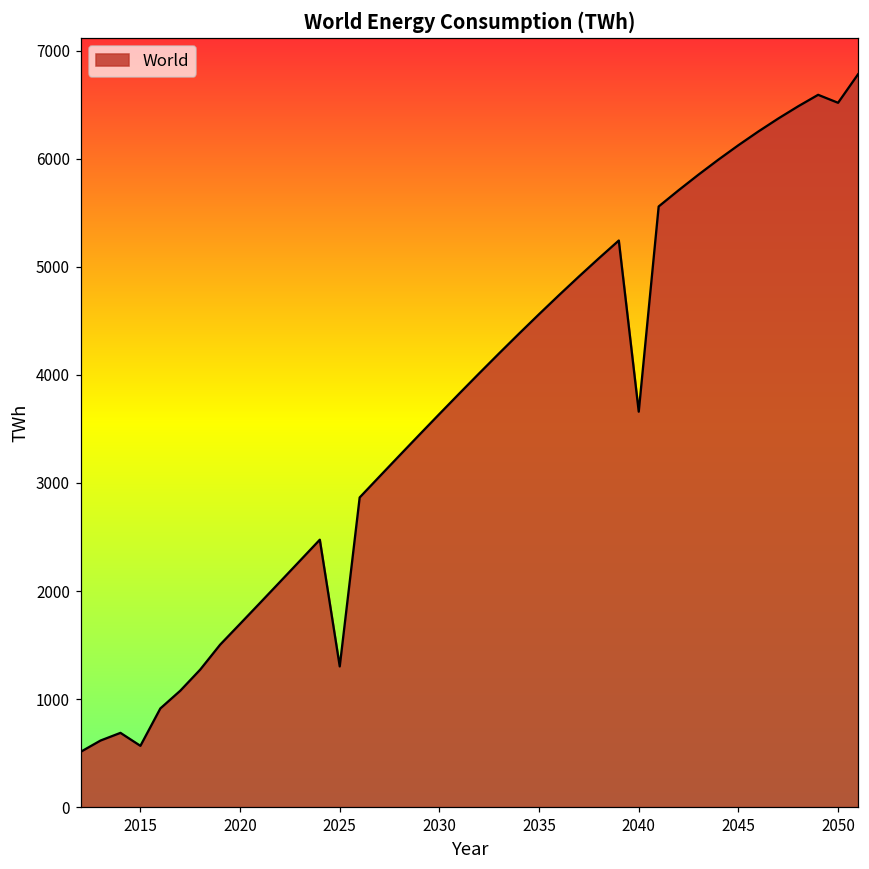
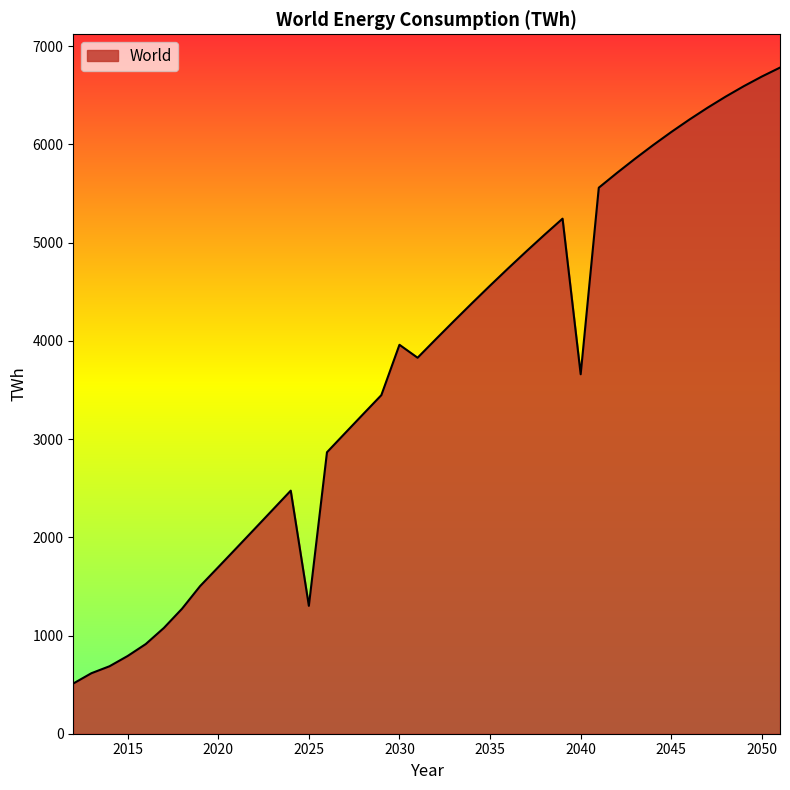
2015: 600 -> 800
2030: 3600 -> 4000
2050: 6500 -> 6700
